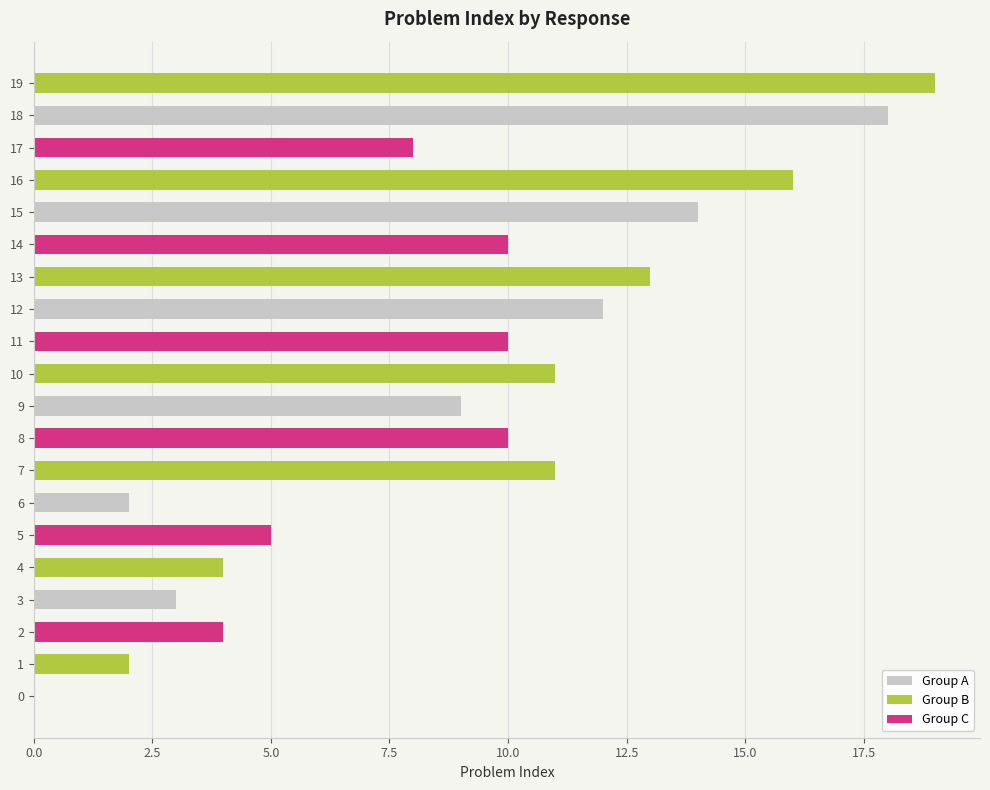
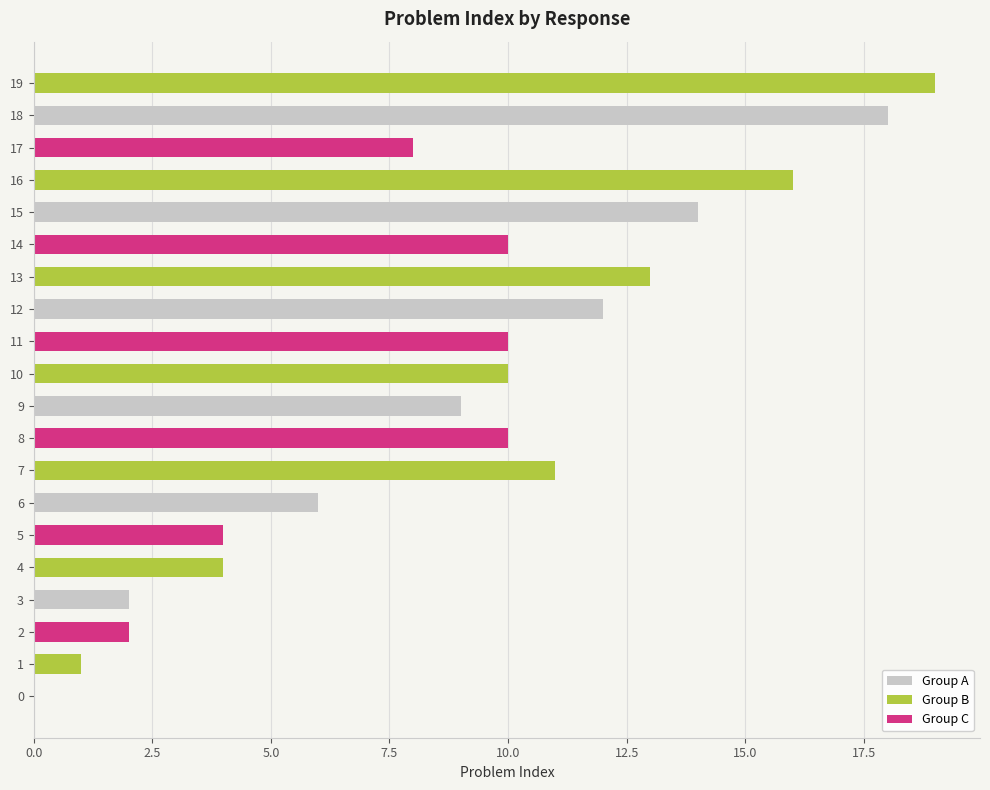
10: 11 -> 10
6: 2 -> 6
5: 5 -> 4
3: 3 -> 2
2: 4 -> 2
1: 2 -> 1
